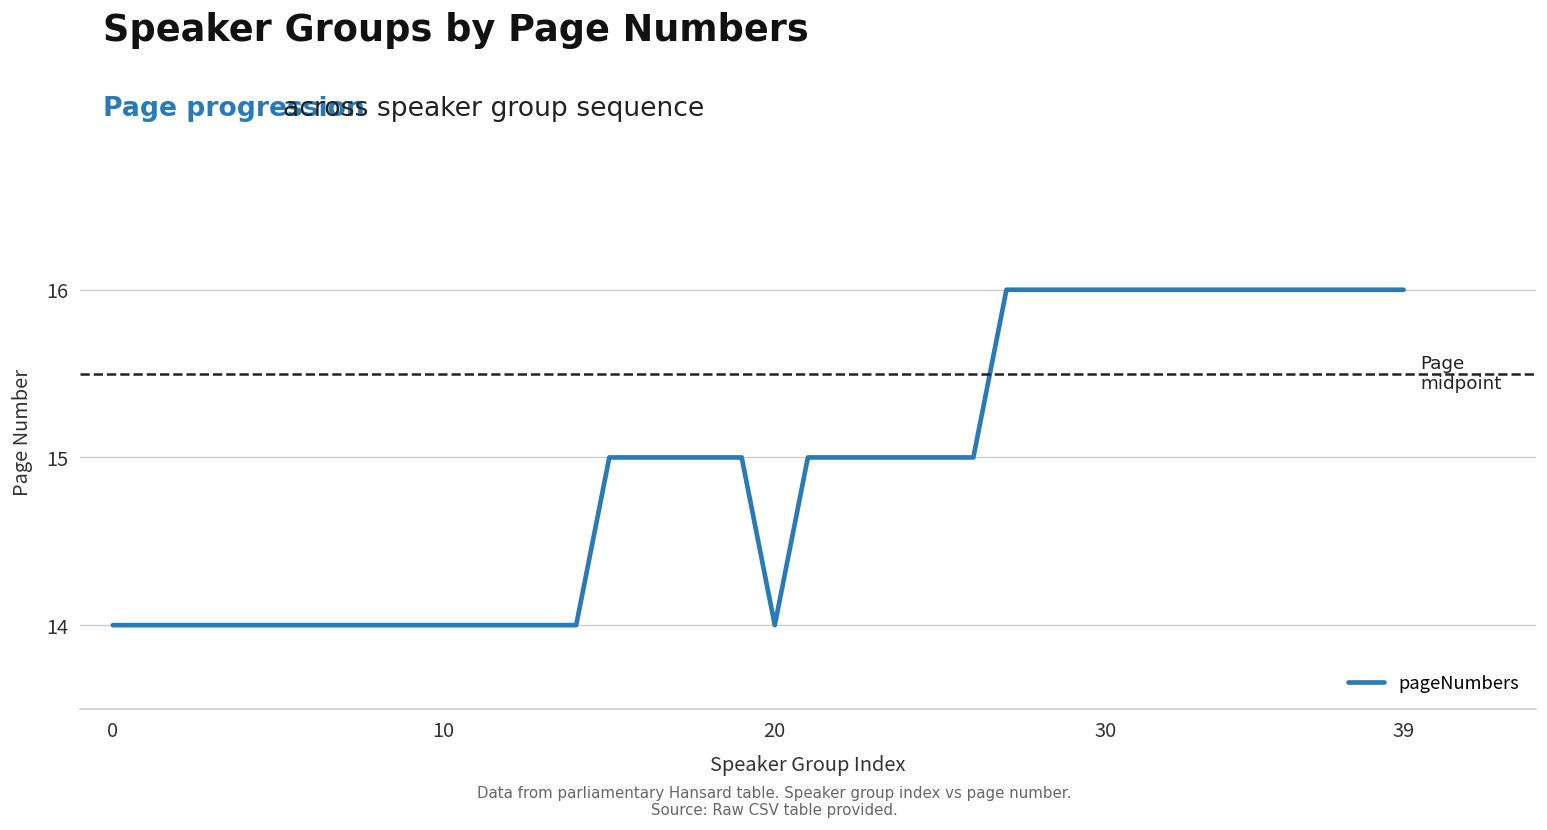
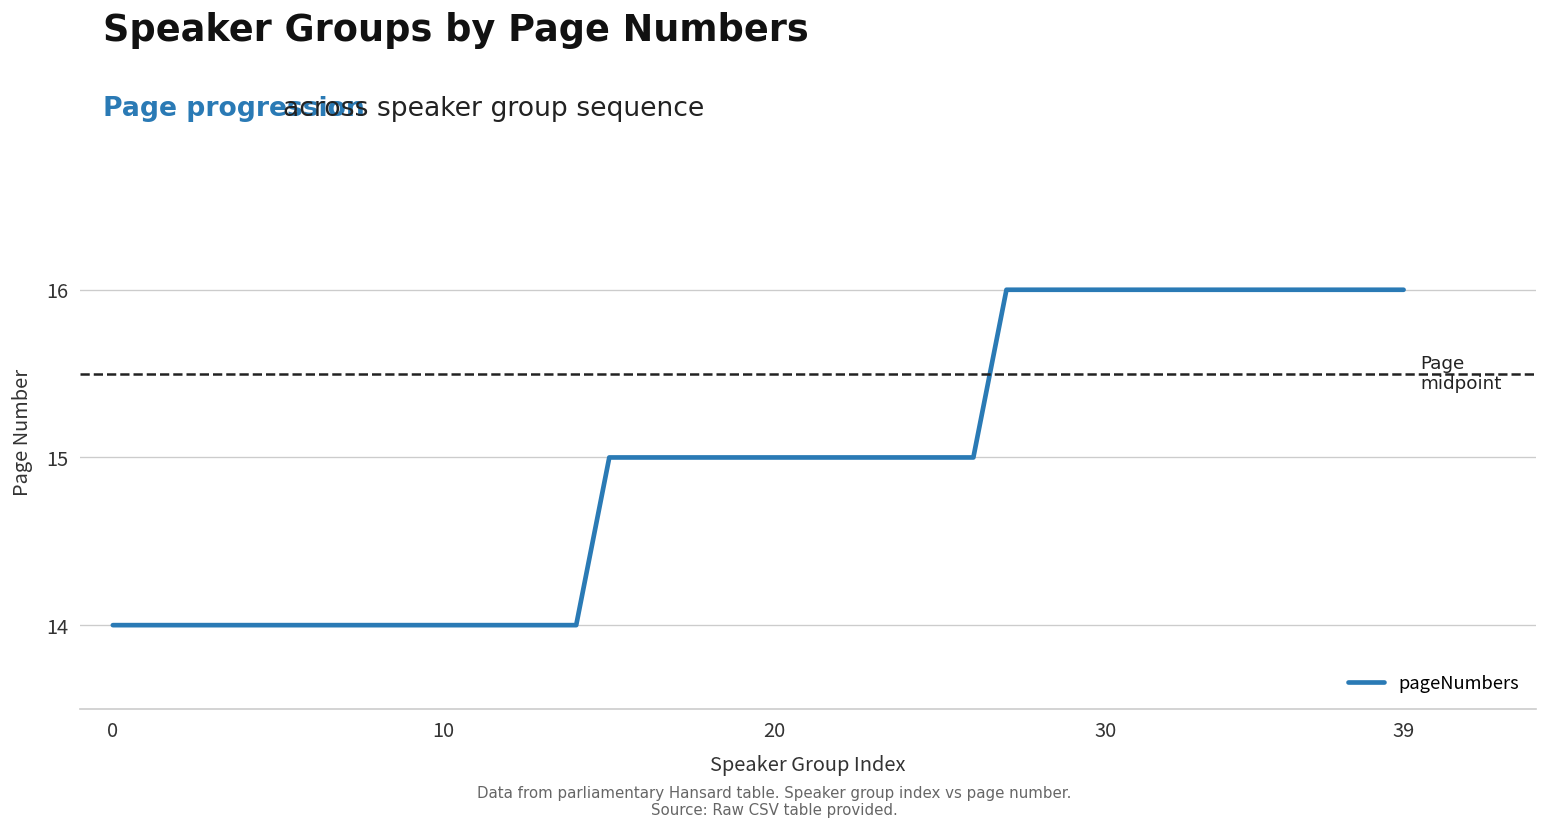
20: 14 -> 15
